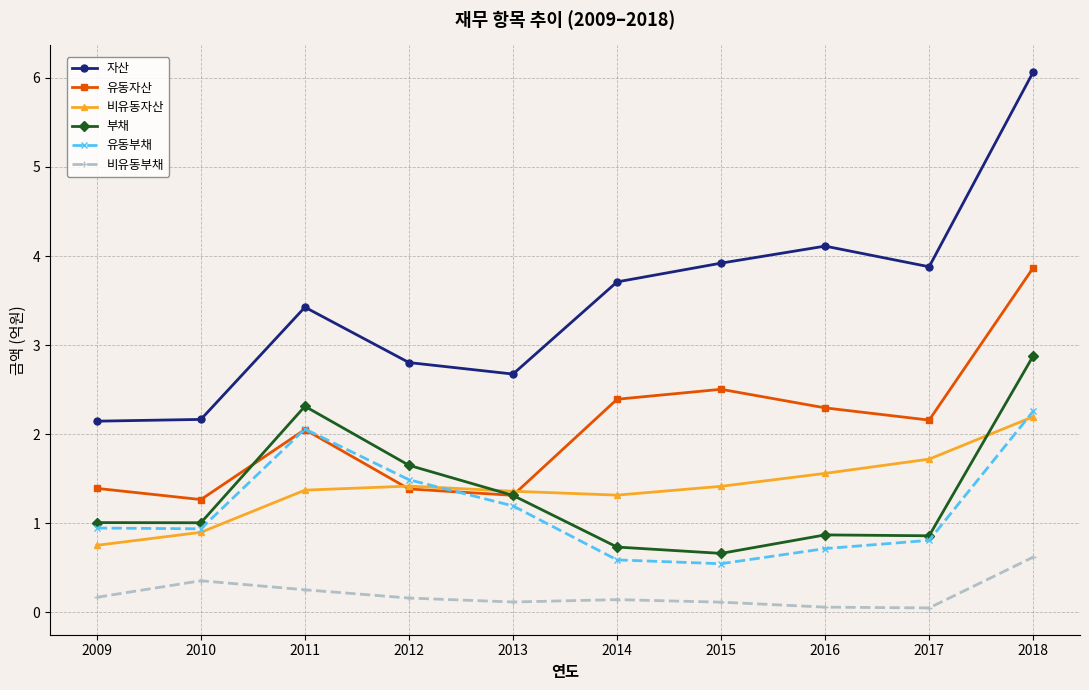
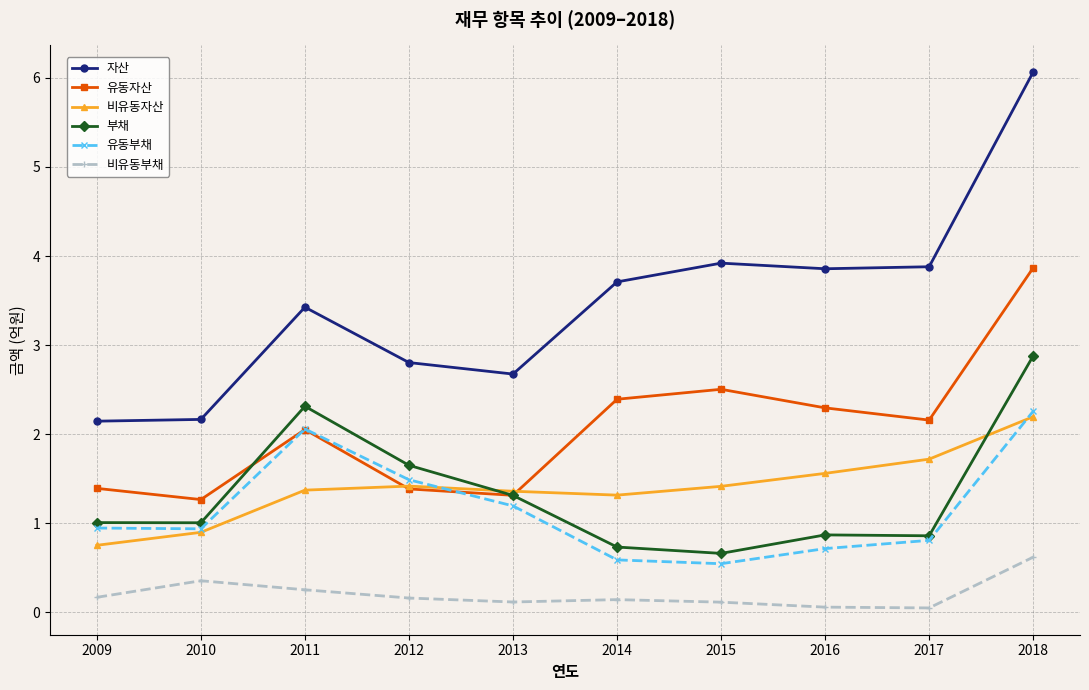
자산, 2016: 4.1 -> 3.9
